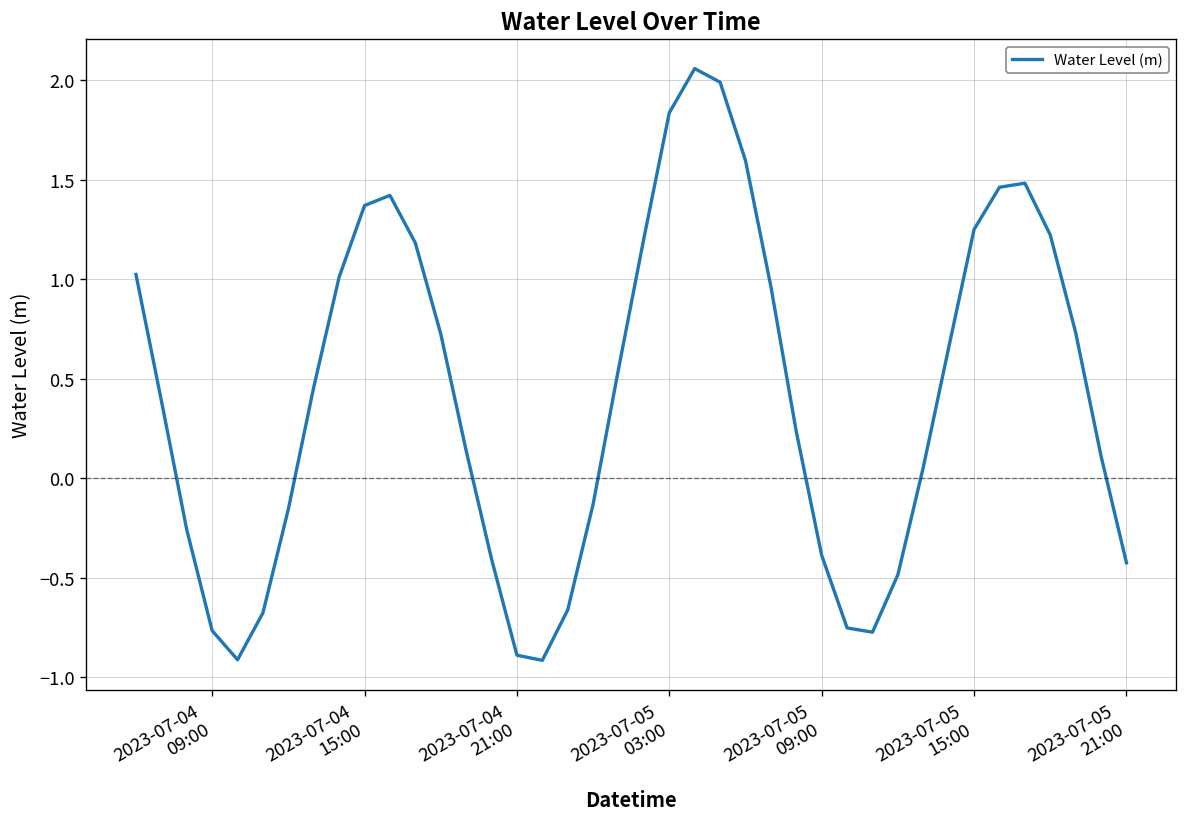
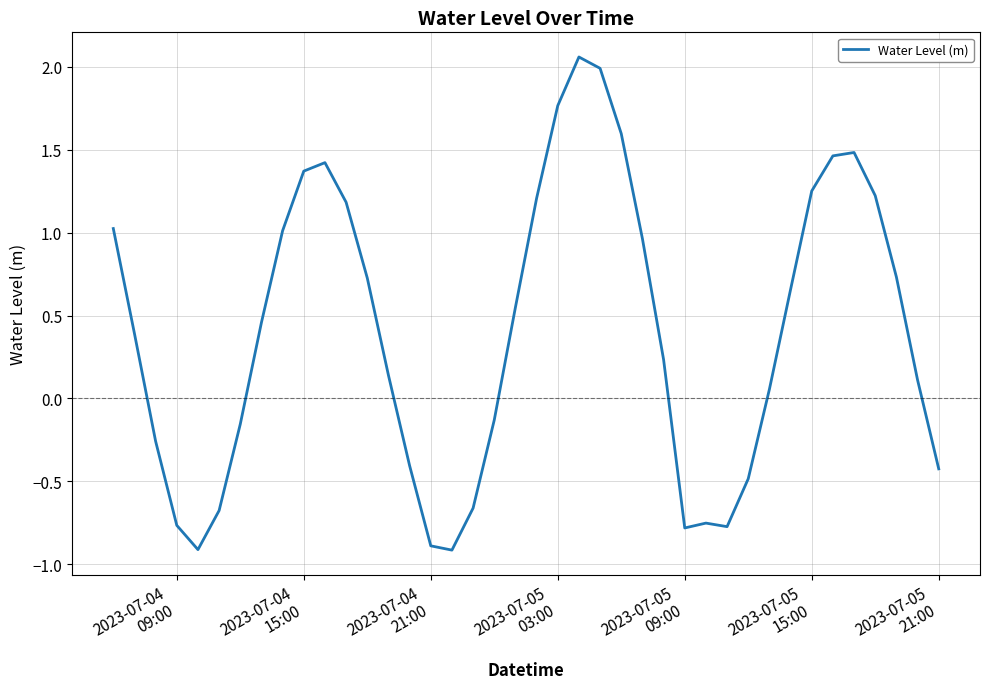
2023-07-05 03:00: 1.84 -> 1.77
2023-07-05 09:00: -0.39 -> -0.78
